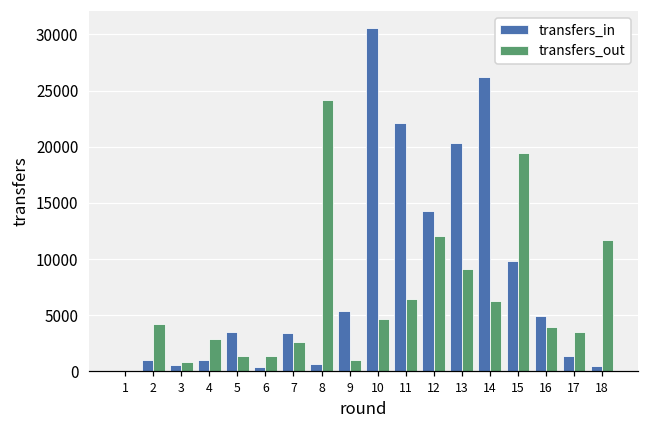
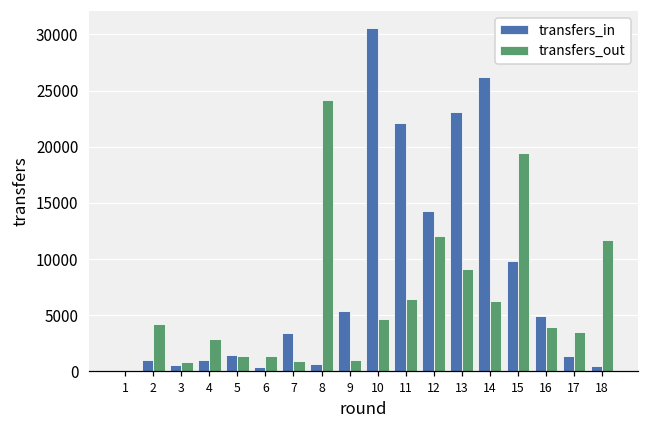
transfers_in, 5: 3500 -> 1500
transfers_out, 7: 2700 -> 900
transfers_in, 13: 20300 -> 23100
